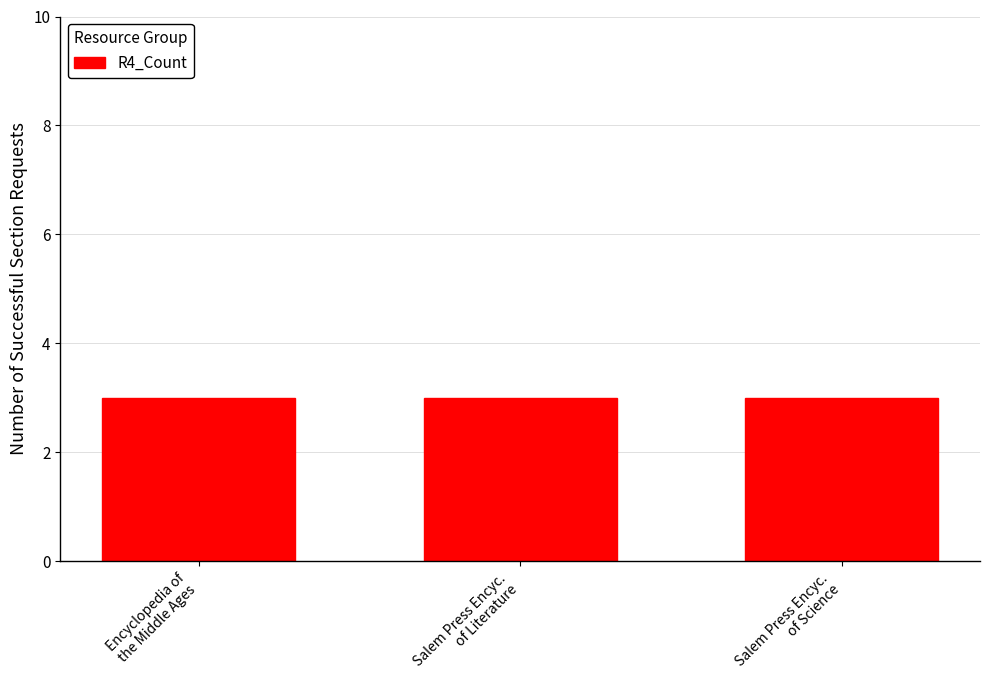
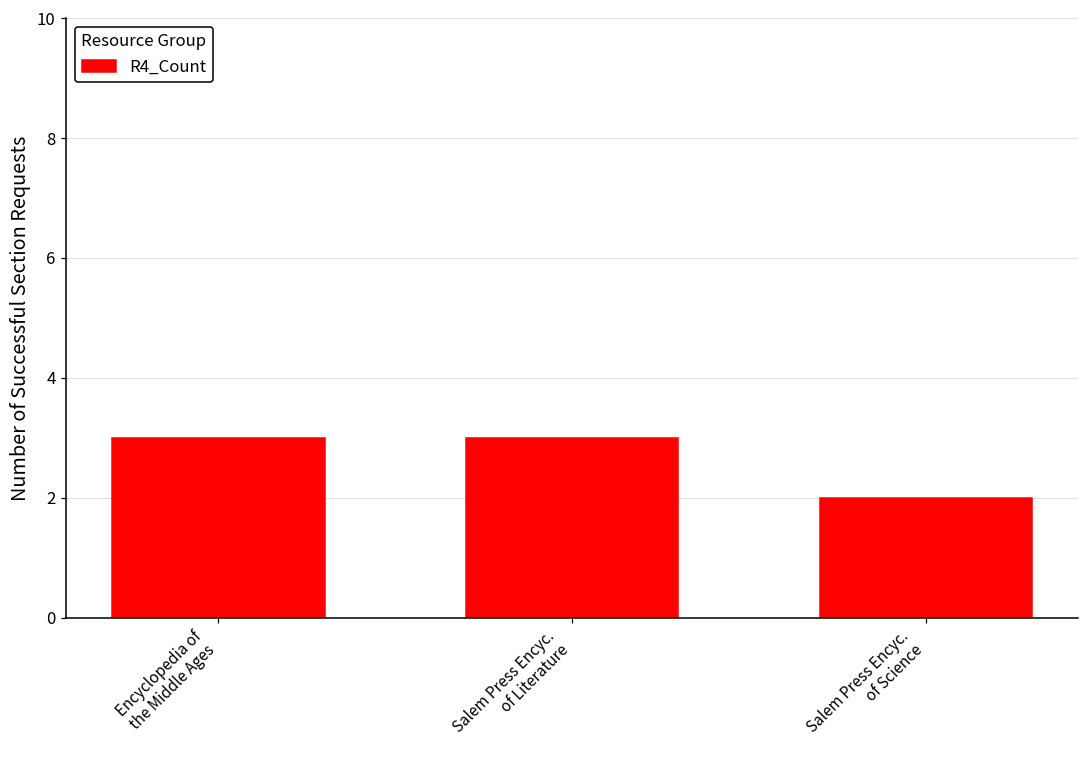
Salem Press Encyc. of Science: 3 -> 2
